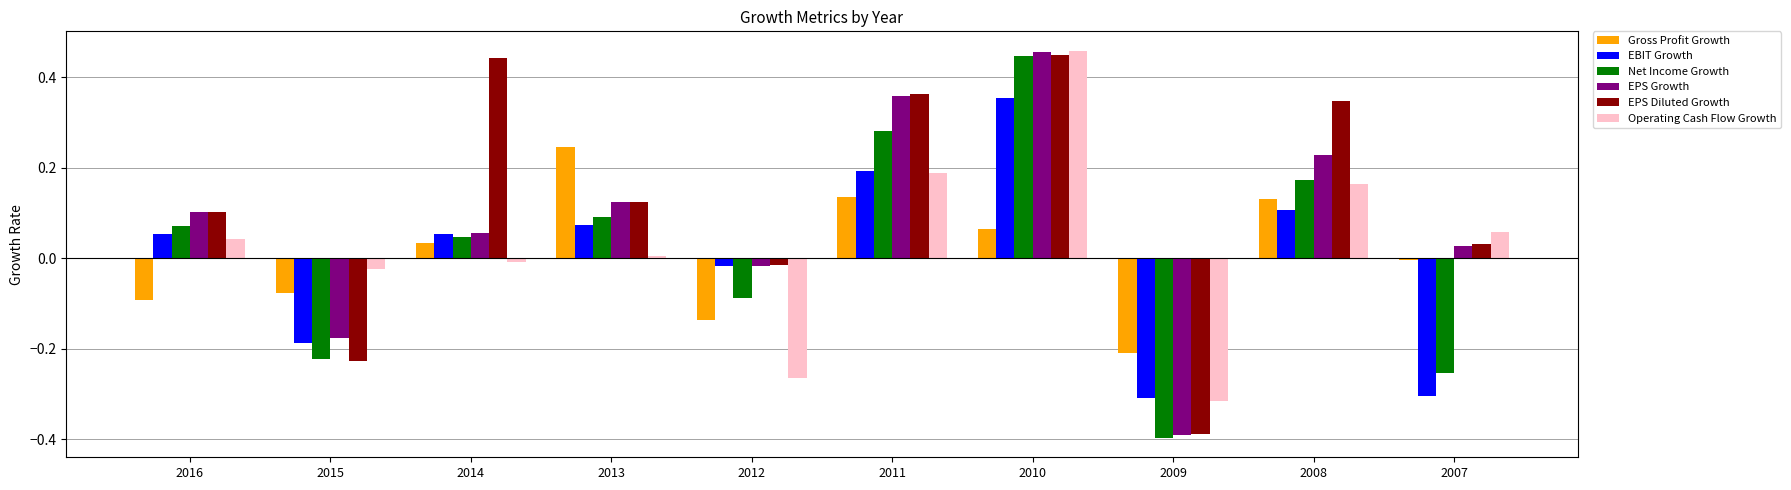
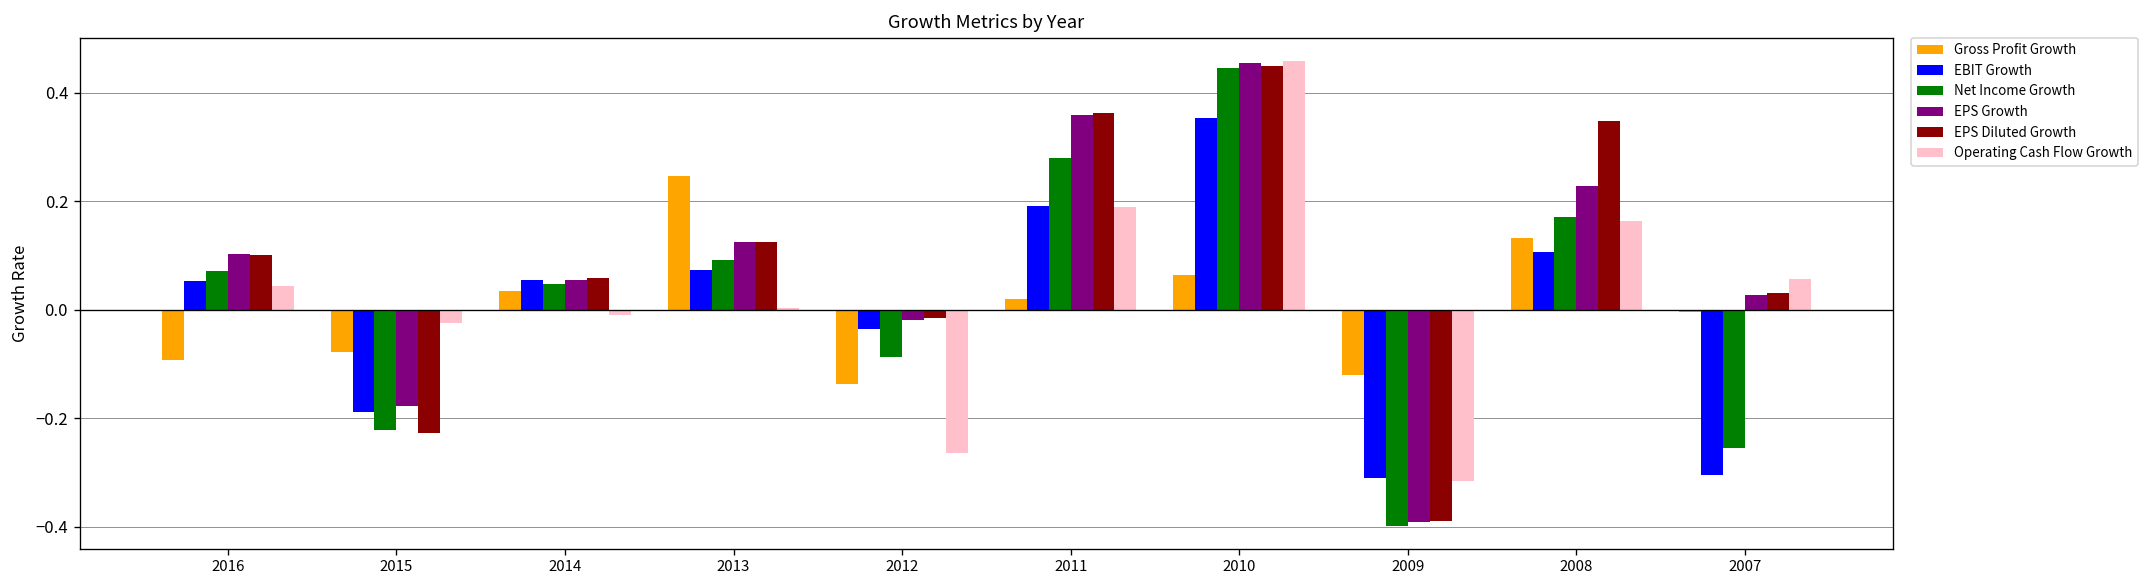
EPS Diluted Growth, 2014: 0.44 -> 0.06
EBIT Growth, 2012: -0.02 -> -0.04
Gross Profit Growth, 2011: 0.14 -> 0.02
Gross Profit Growth, 2009: -0.21 -> -0.12
